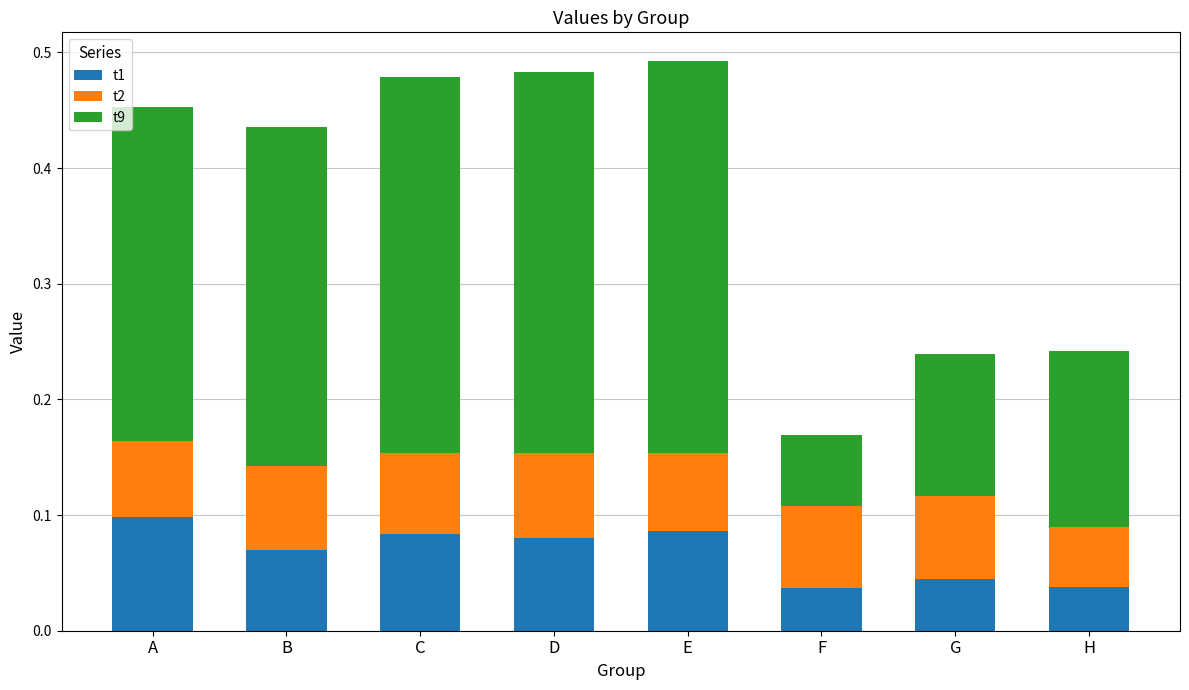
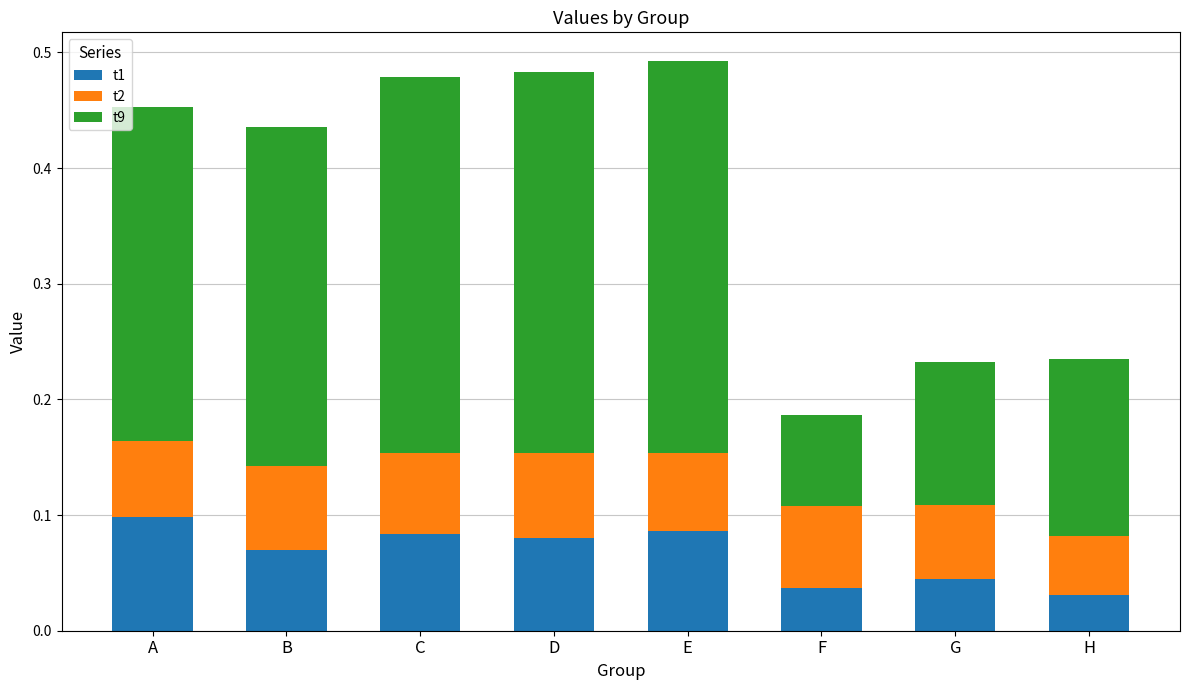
t9, F: 0.061 -> 0.078
t2, G: 0.072 -> 0.064
t1, H: 0.038 -> 0.030
